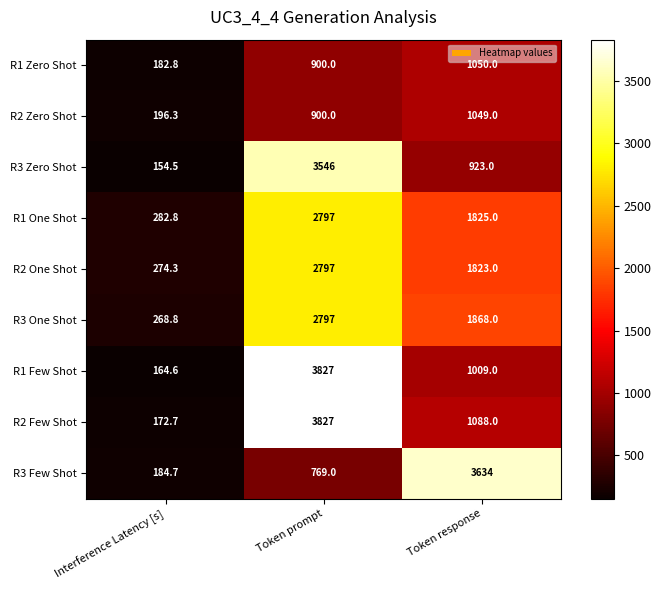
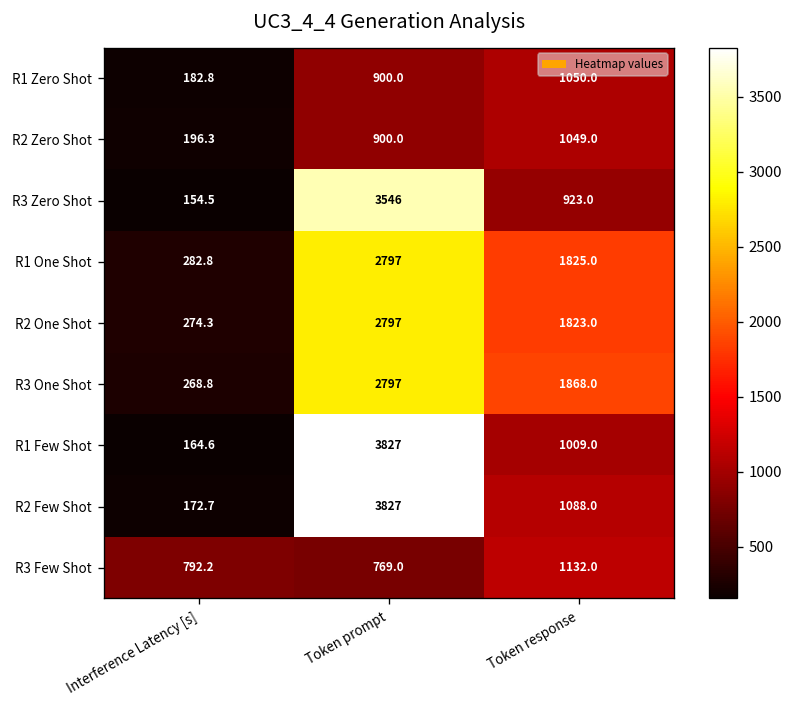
R3 Few Shot, Interference Latency [s]: 184.7 -> 792.2
R3 Few Shot, Token response: 3634 -> 1132.0
